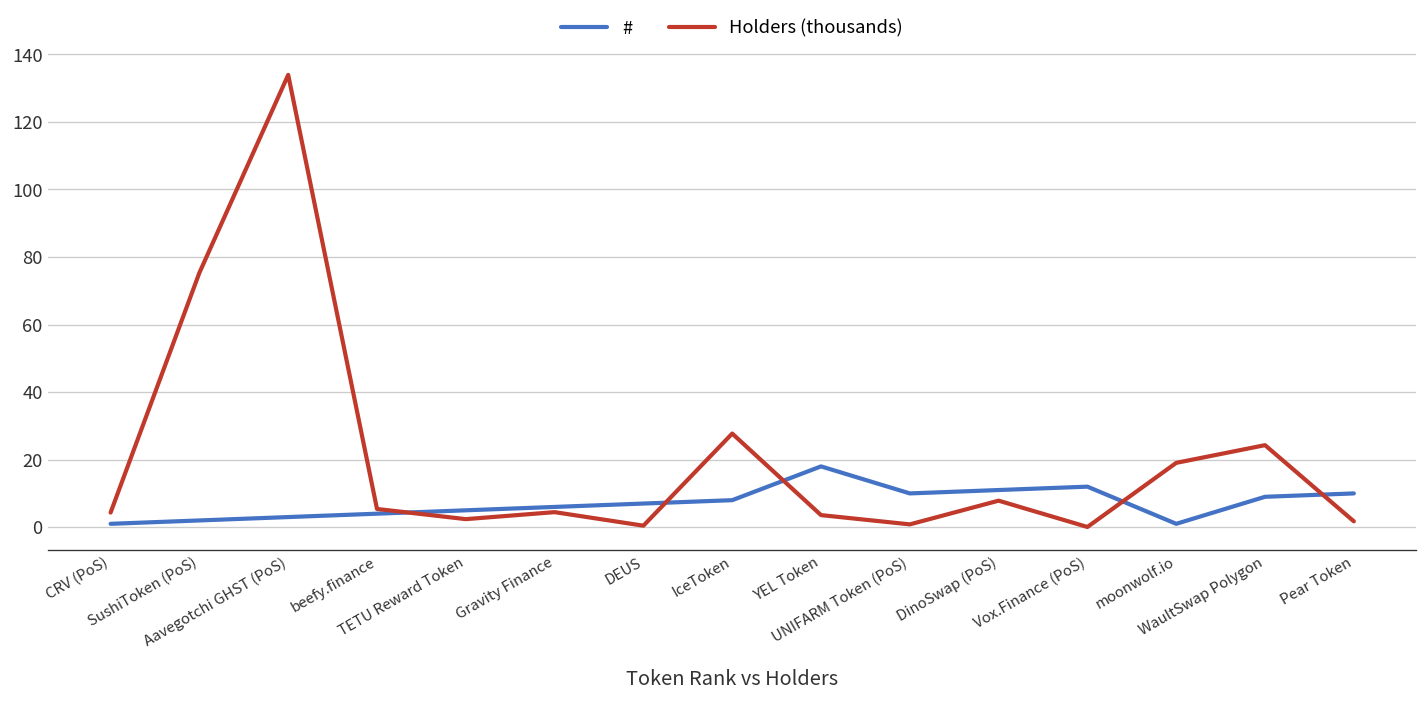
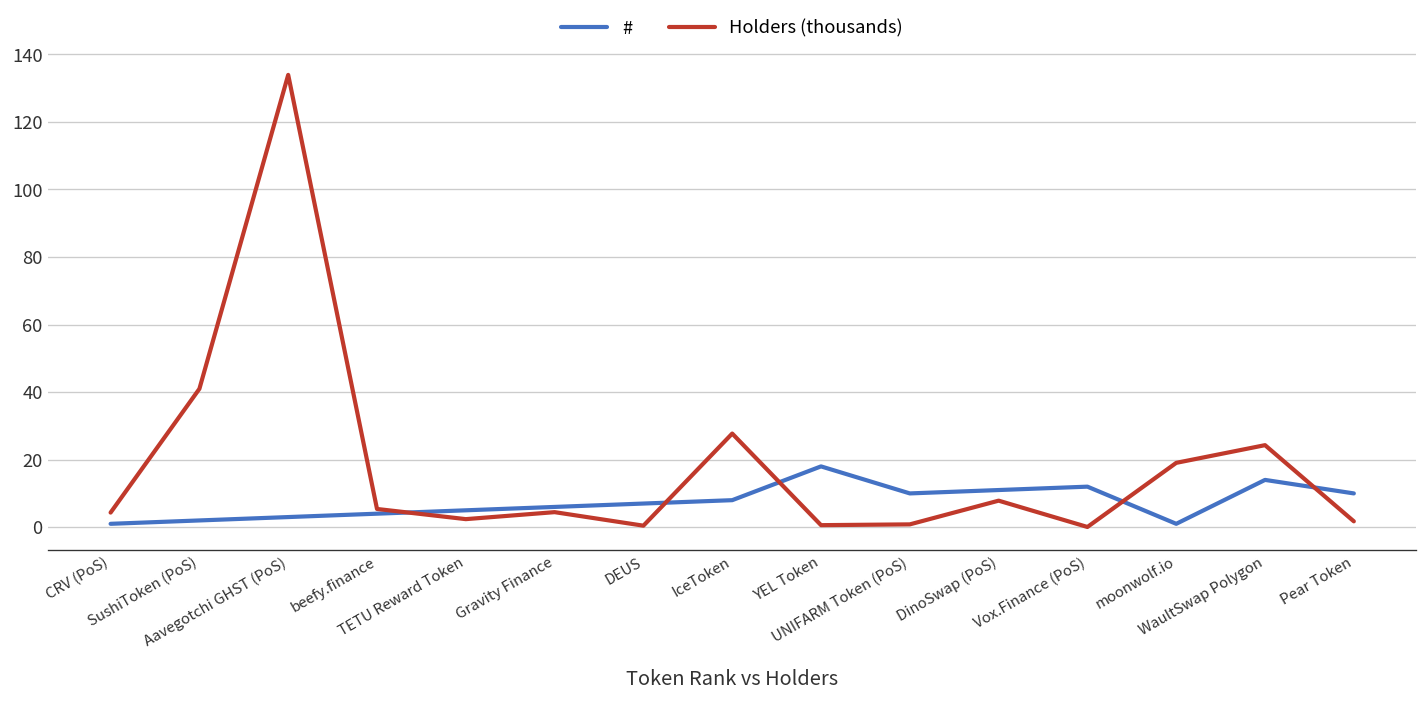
Holders (thousands), SushiToken (PoS): 75 -> 41
Holders (thousands), YEL Token: 4 -> 1
#, WaultSwap Polygon: 9 -> 14
